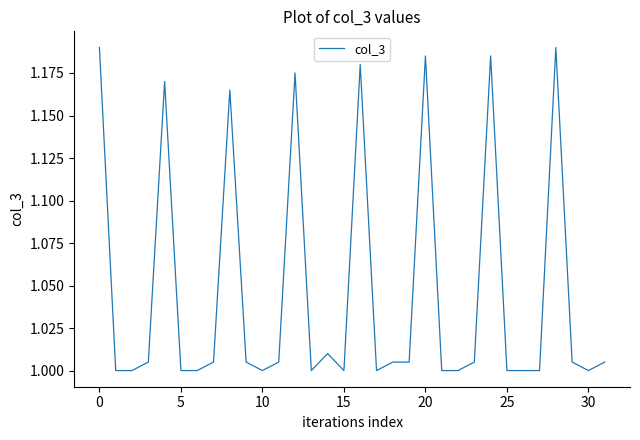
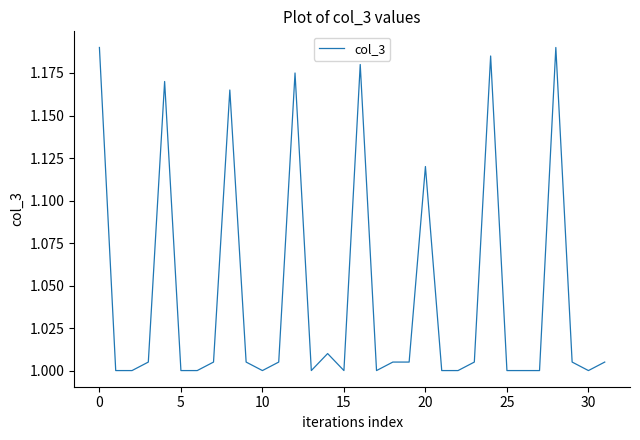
20: 1.185 -> 1.120
